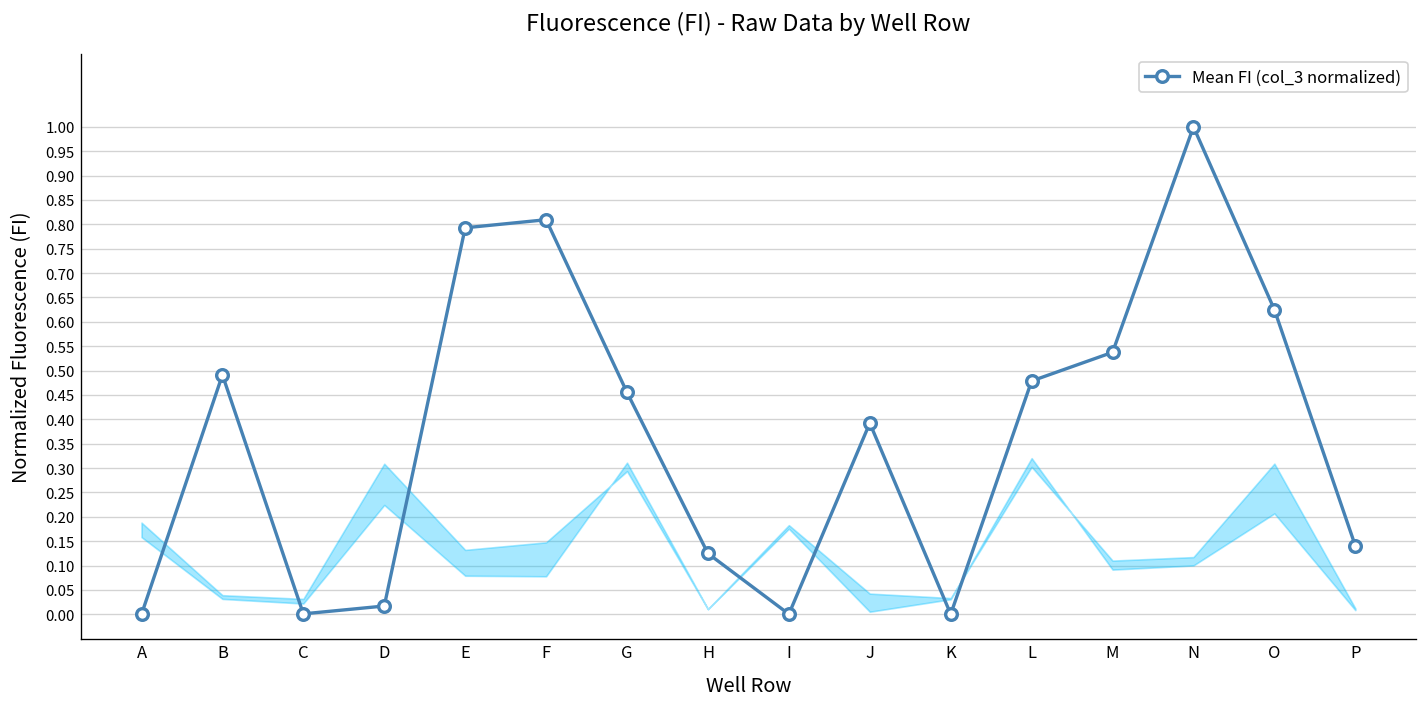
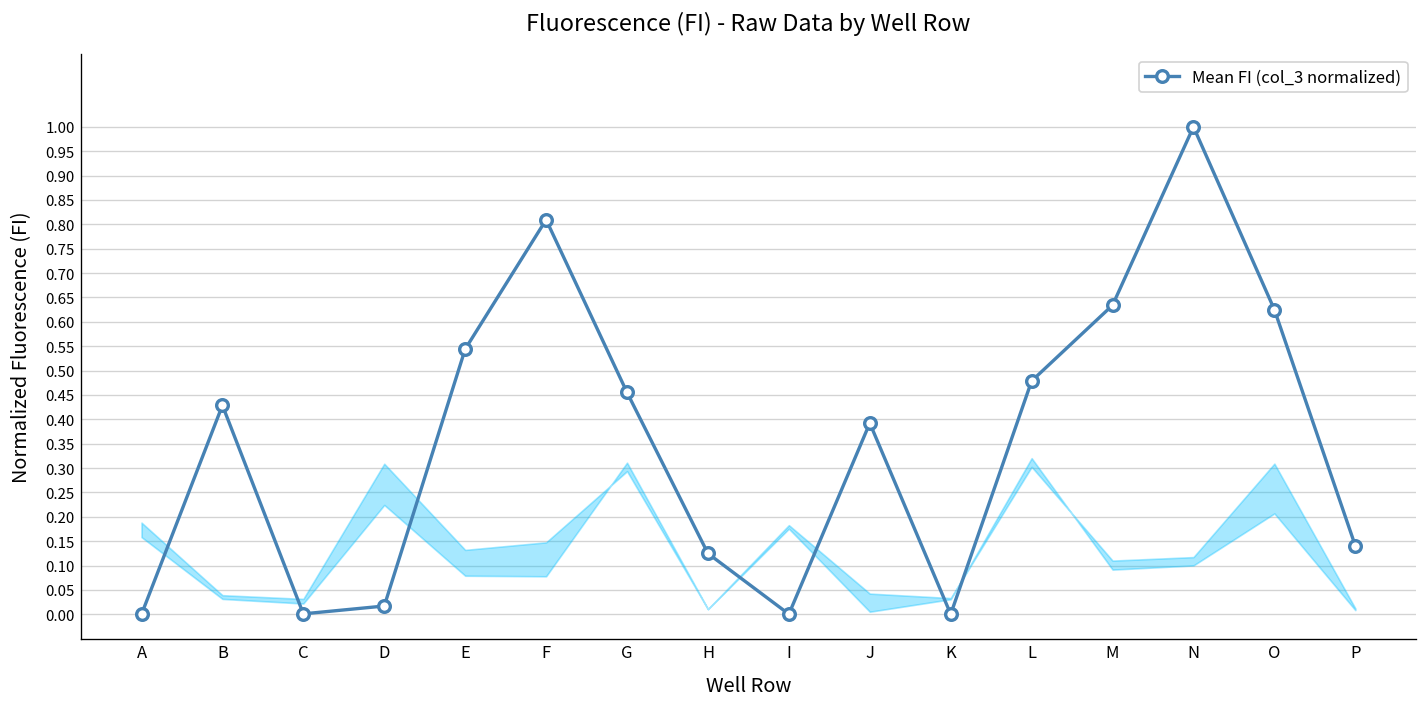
Mean FI (col_3 normalized), B: 0.49 -> 0.43
Mean FI (col_3 normalized), E: 0.79 -> 0.54
Mean FI (col_3 normalized), M: 0.54 -> 0.63
